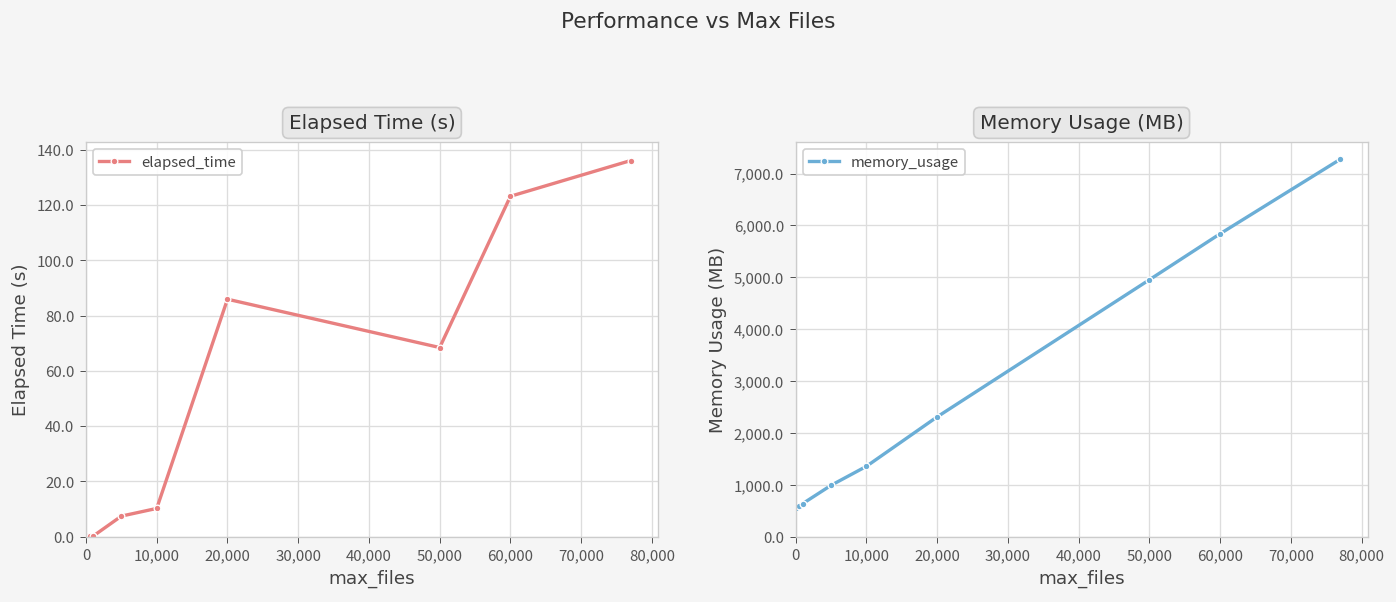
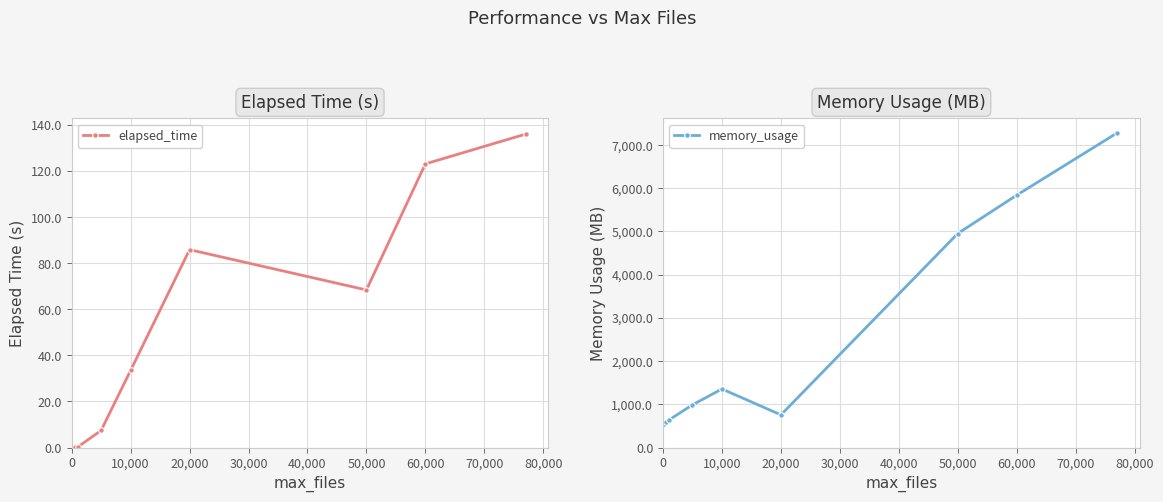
Elapsed Time (s), 10,000: 10 -> 33
Memory Usage (MB), 20,000: 2,300 -> 800
